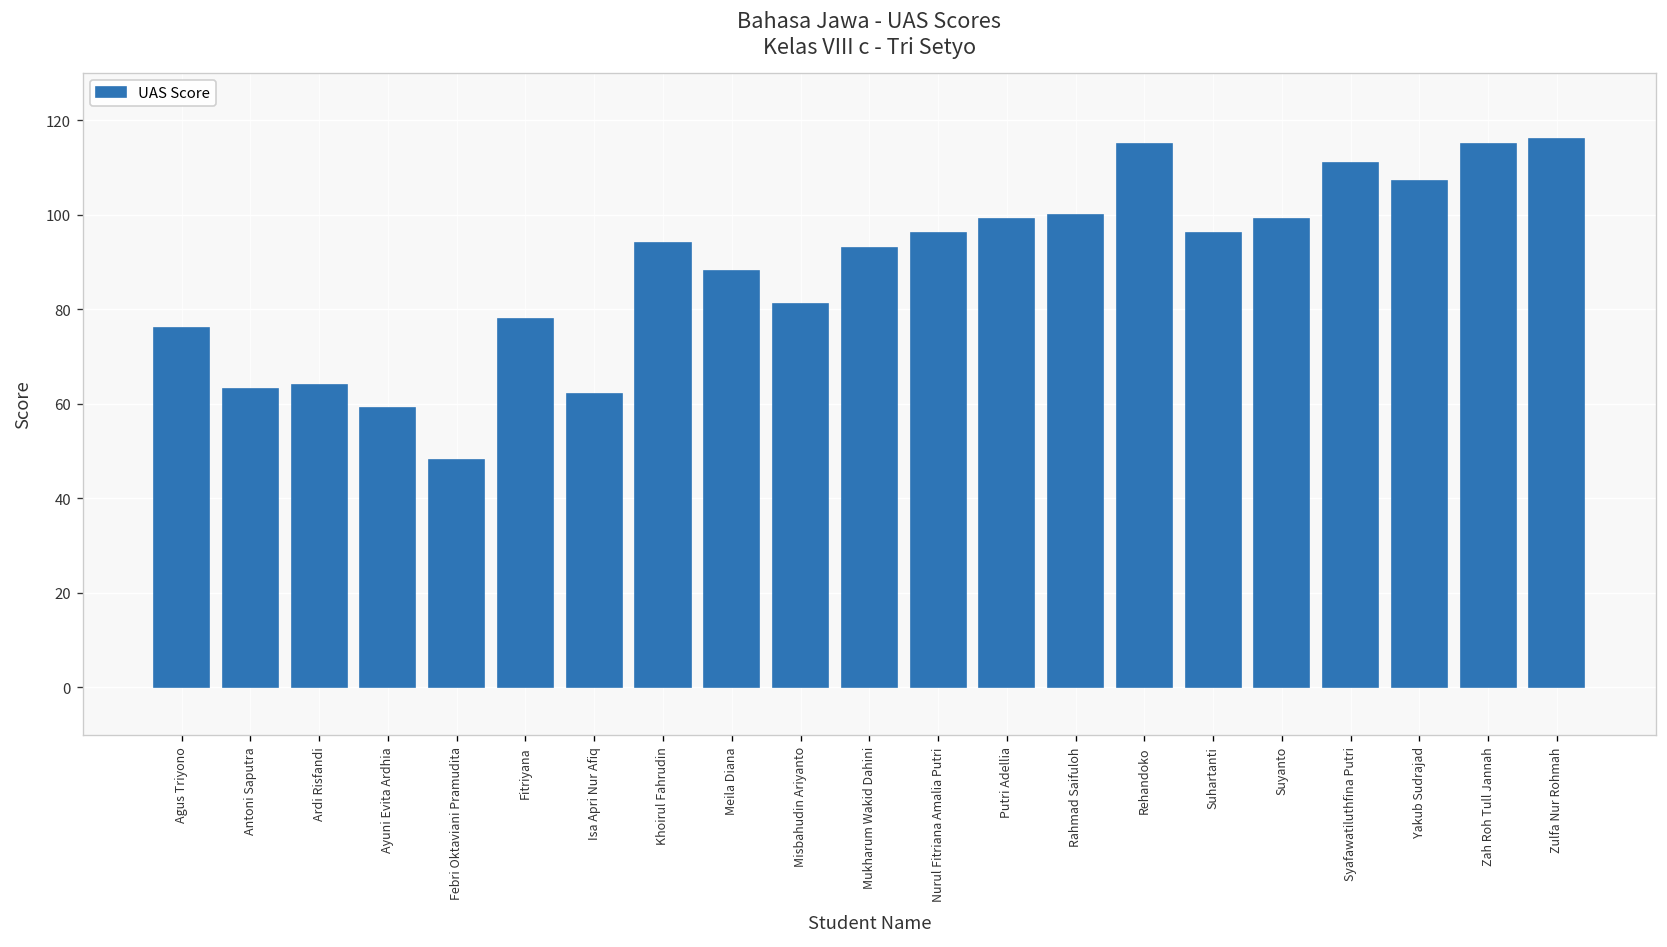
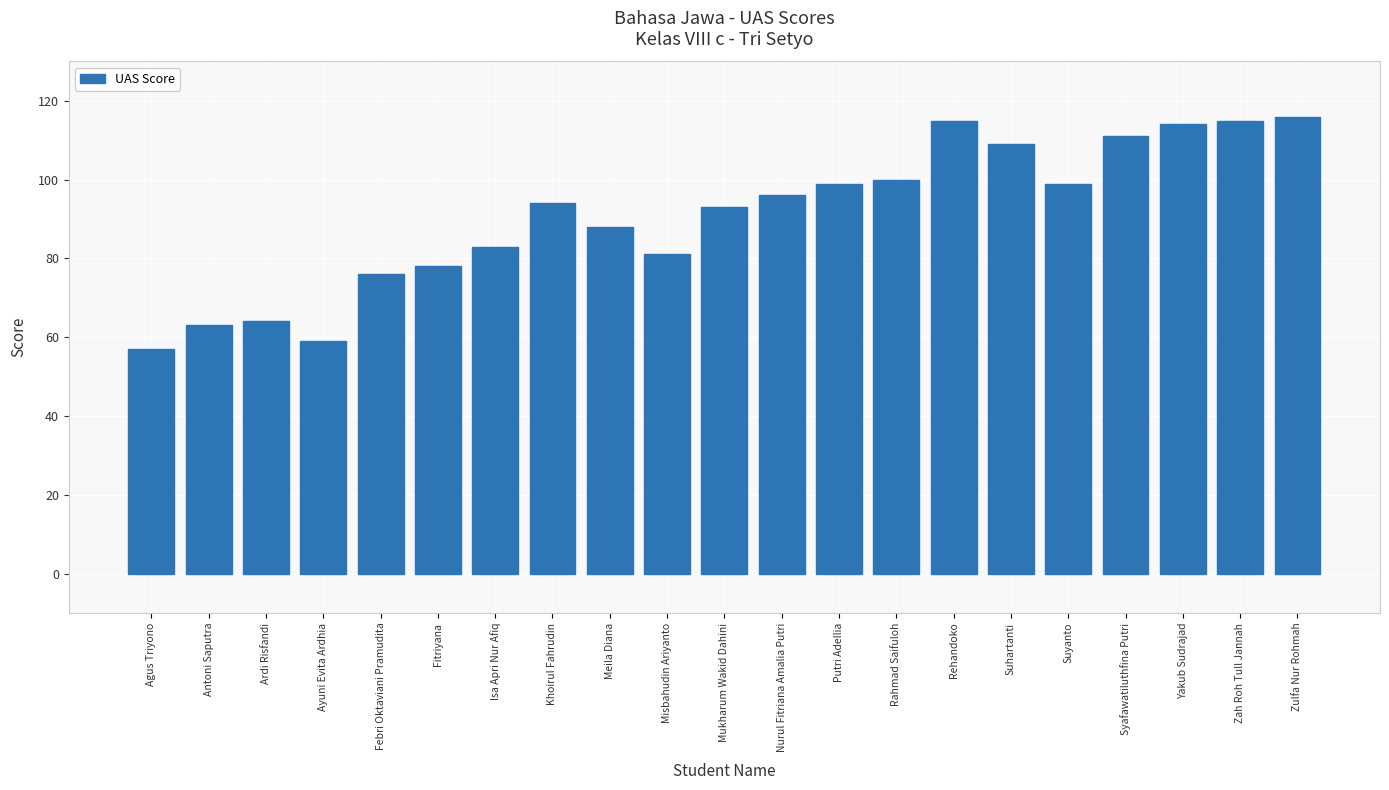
Agus Triyono: 76 -> 57
Febri Oktaviani Pramudita: 48 -> 76
Isa Apri Nur Afiq: 62 -> 83
Suhartanti: 96 -> 109
Yakub Sudrajad: 107 -> 114
